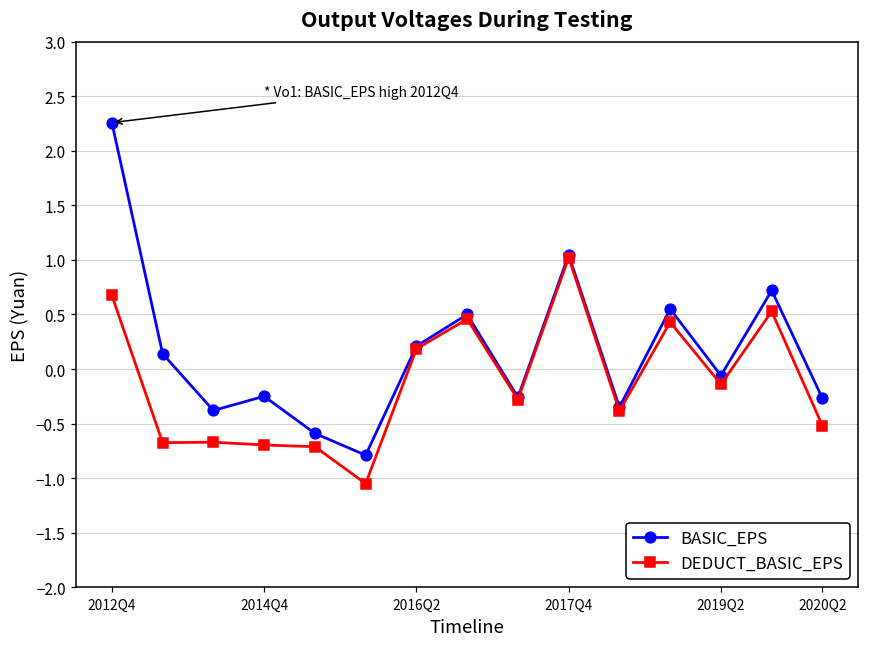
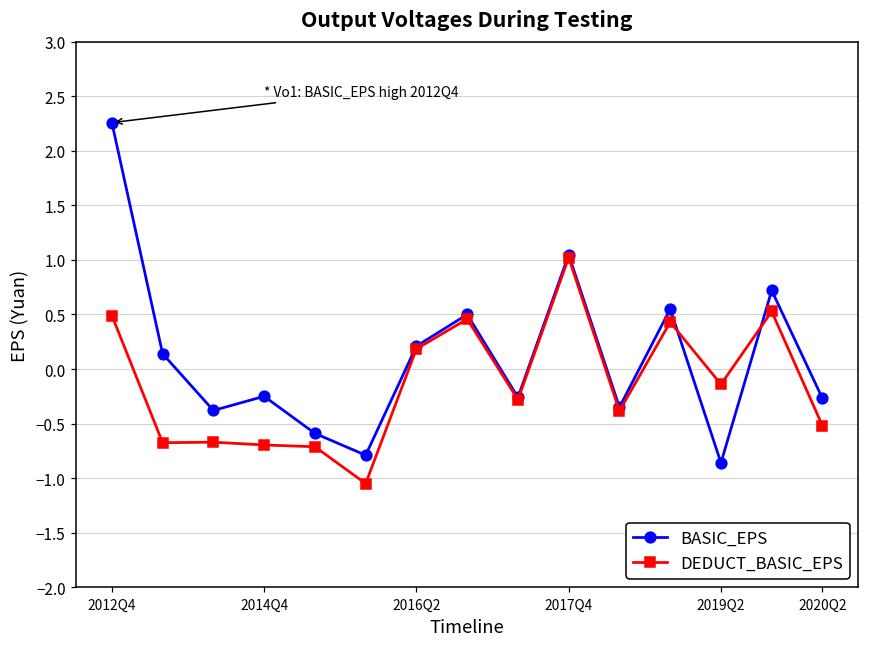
DEDUCT_BASIC_EPS, 2012Q4: 0.7 -> 0.5
BASIC_EPS, 2019Q2: -0.1 -> -0.9
